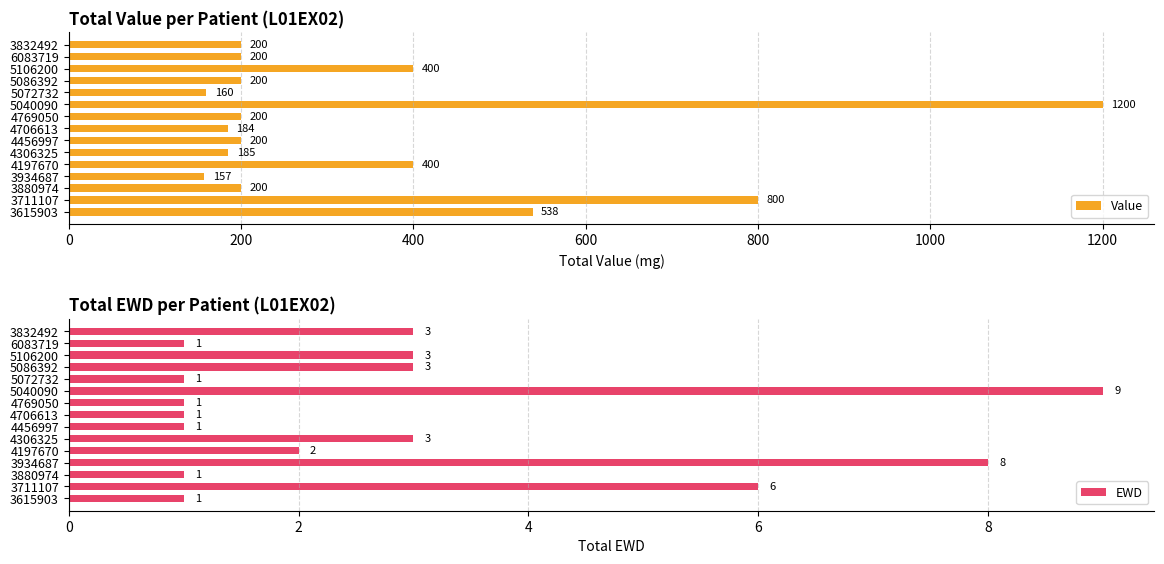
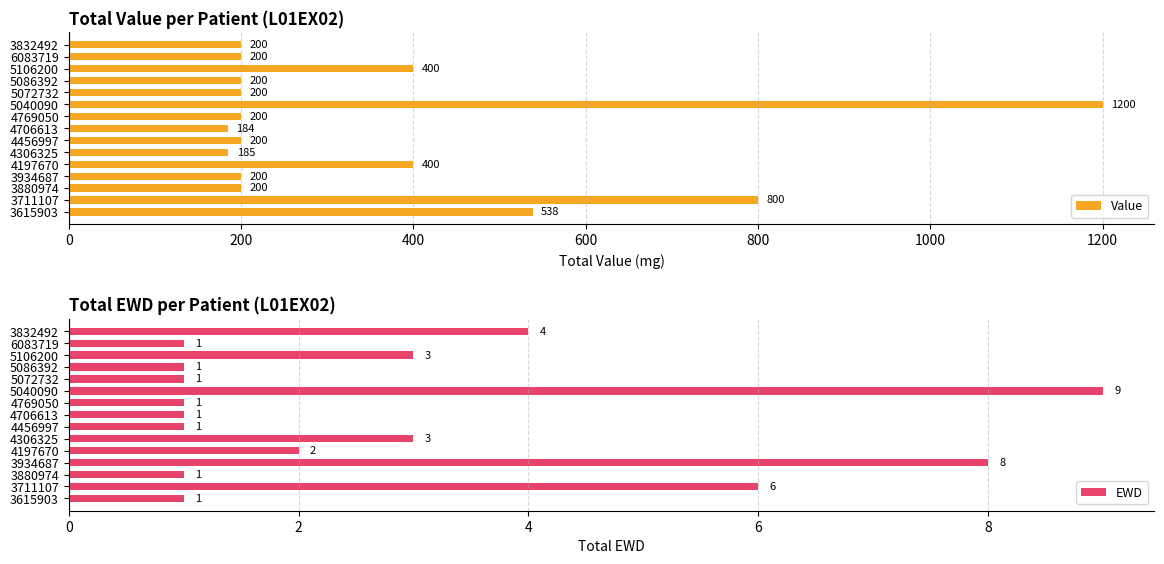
Total Value per Patient (L01EX02), 5072732: 160 -> 200
Total Value per Patient (L01EX02), 3934687: 157 -> 200
Total EWD per Patient (L01EX02), 3832492: 3 -> 4
Total EWD per Patient (L01EX02), 5086392: 3 -> 1
